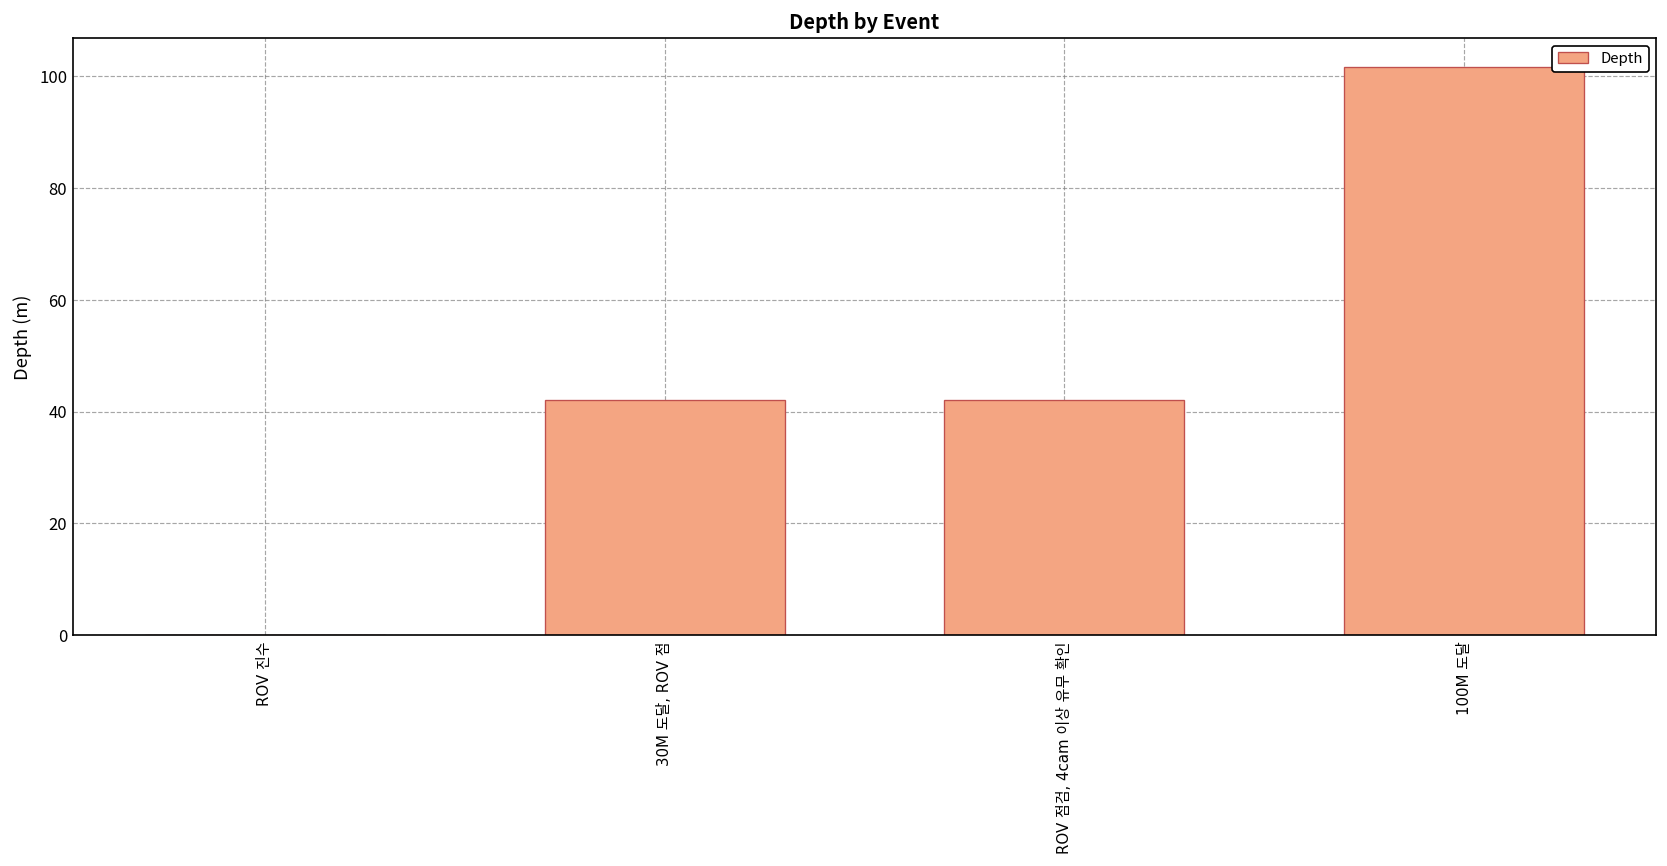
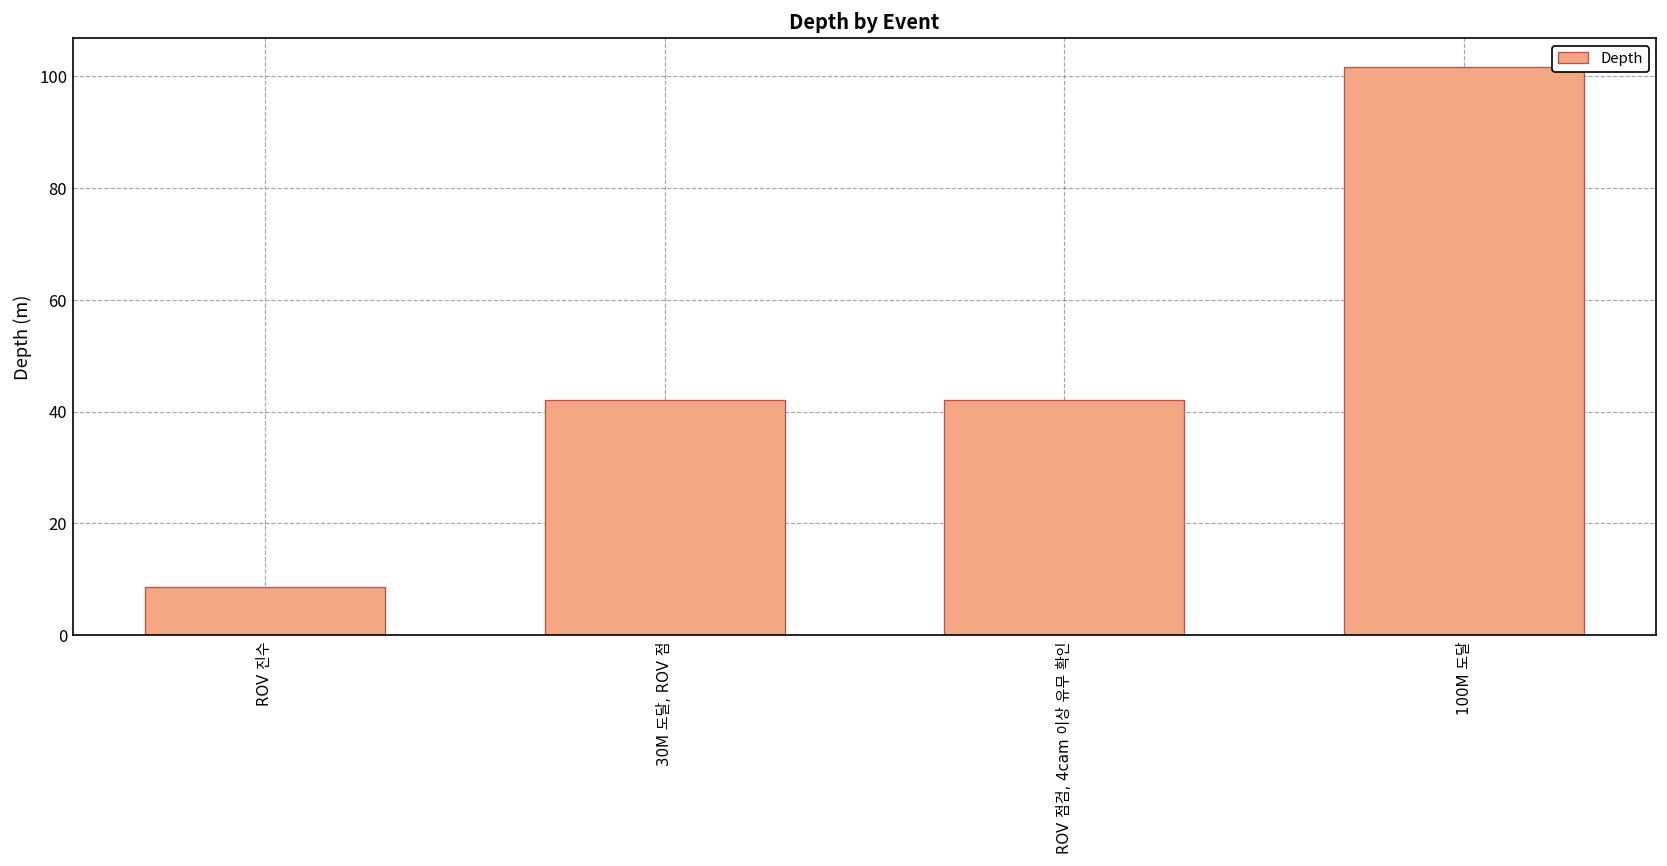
ROV 진수: 0 -> 9
